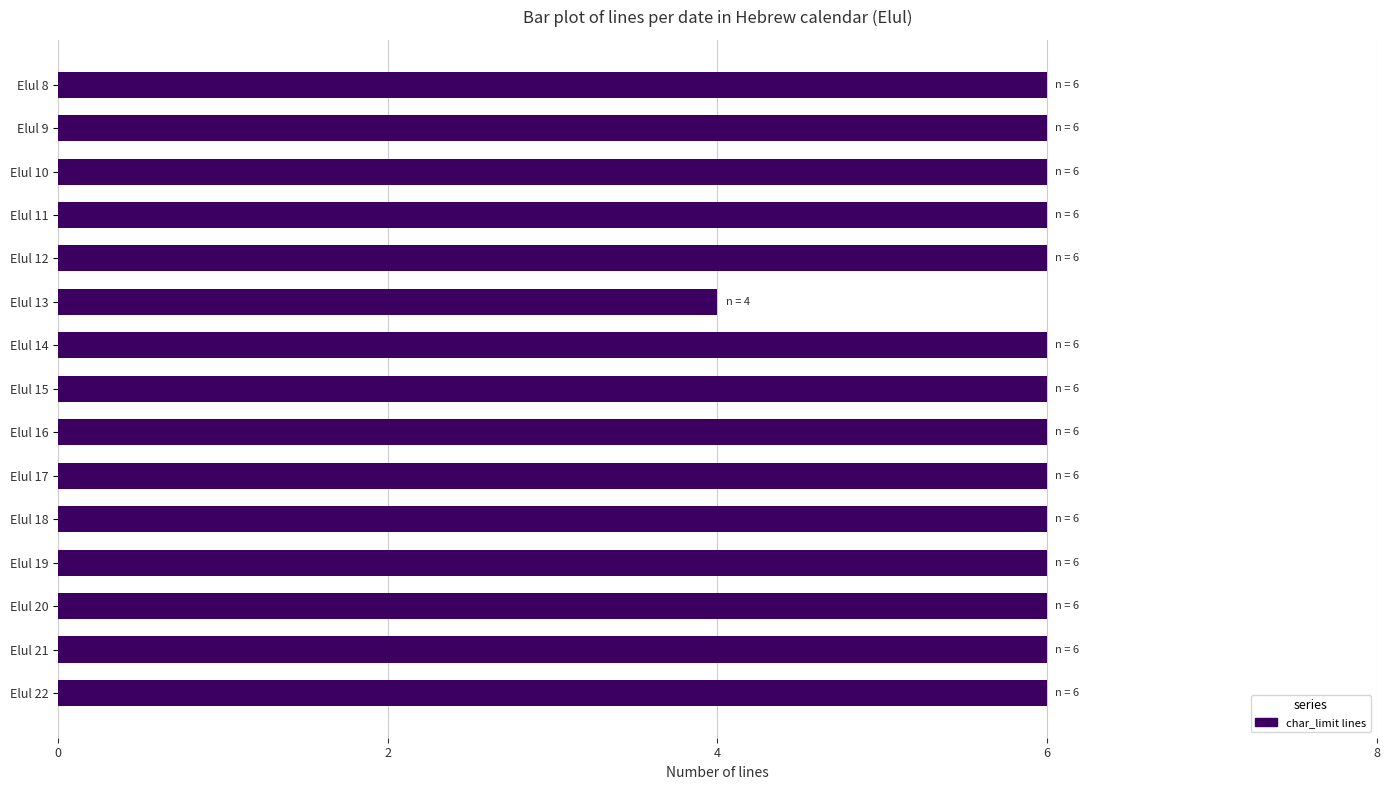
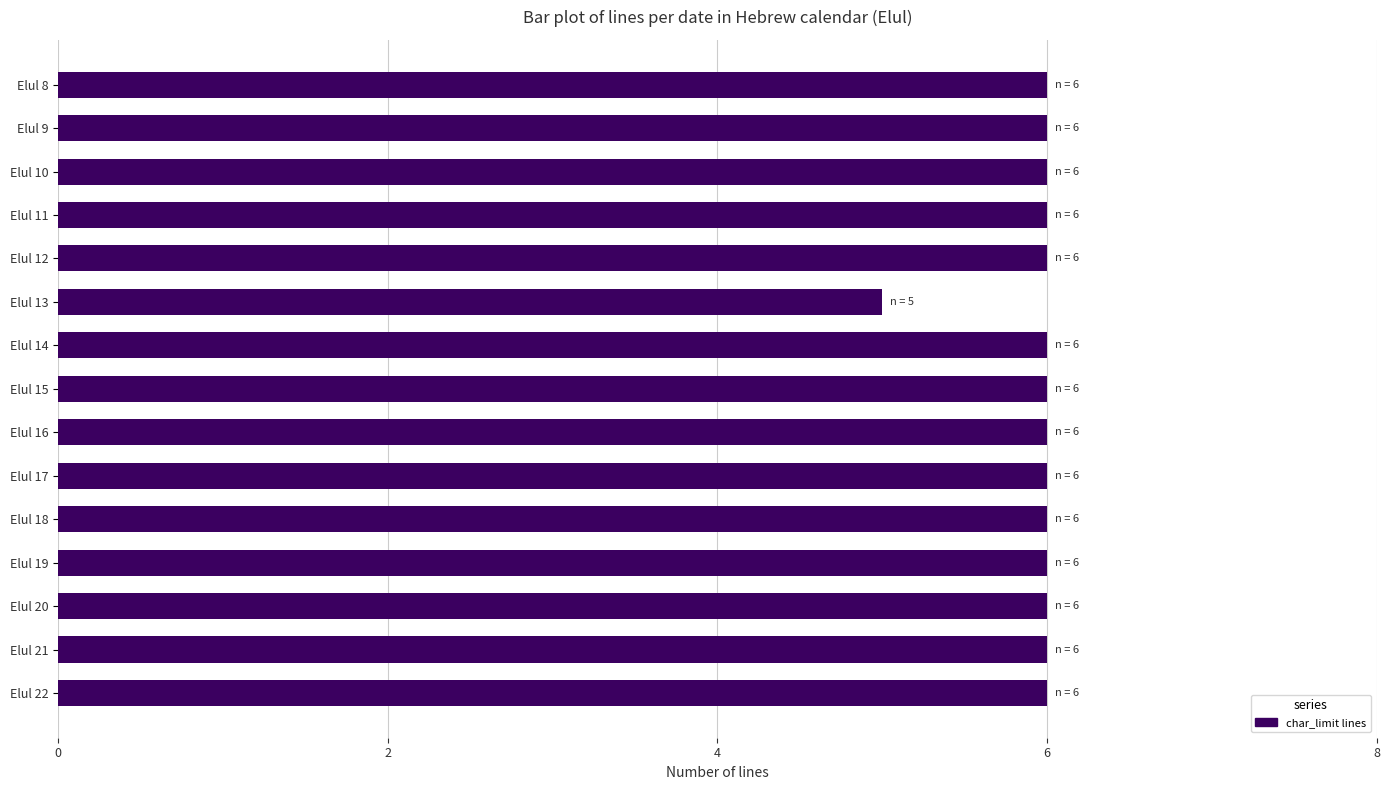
Elul 13: 4 -> 5
